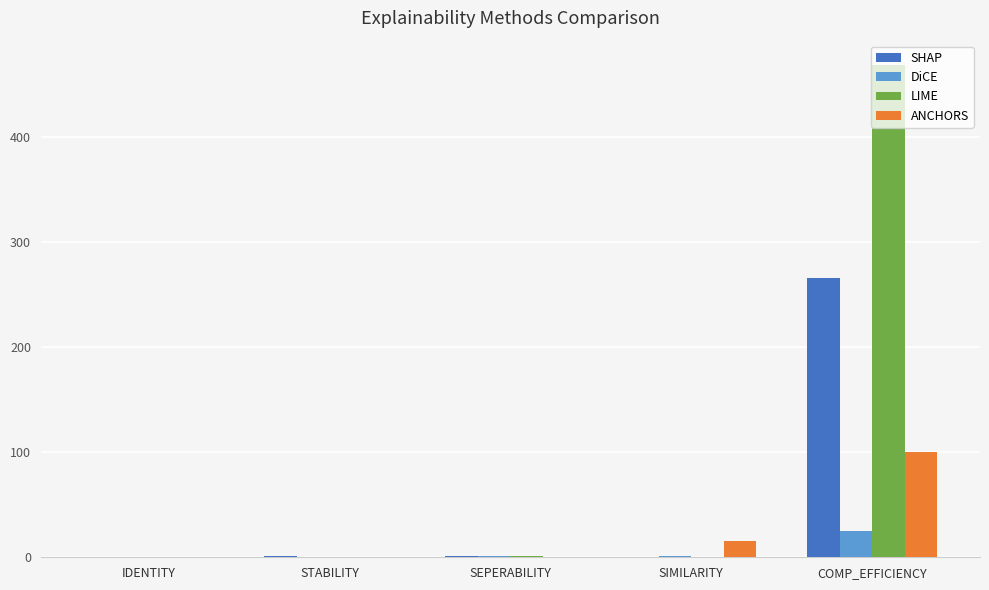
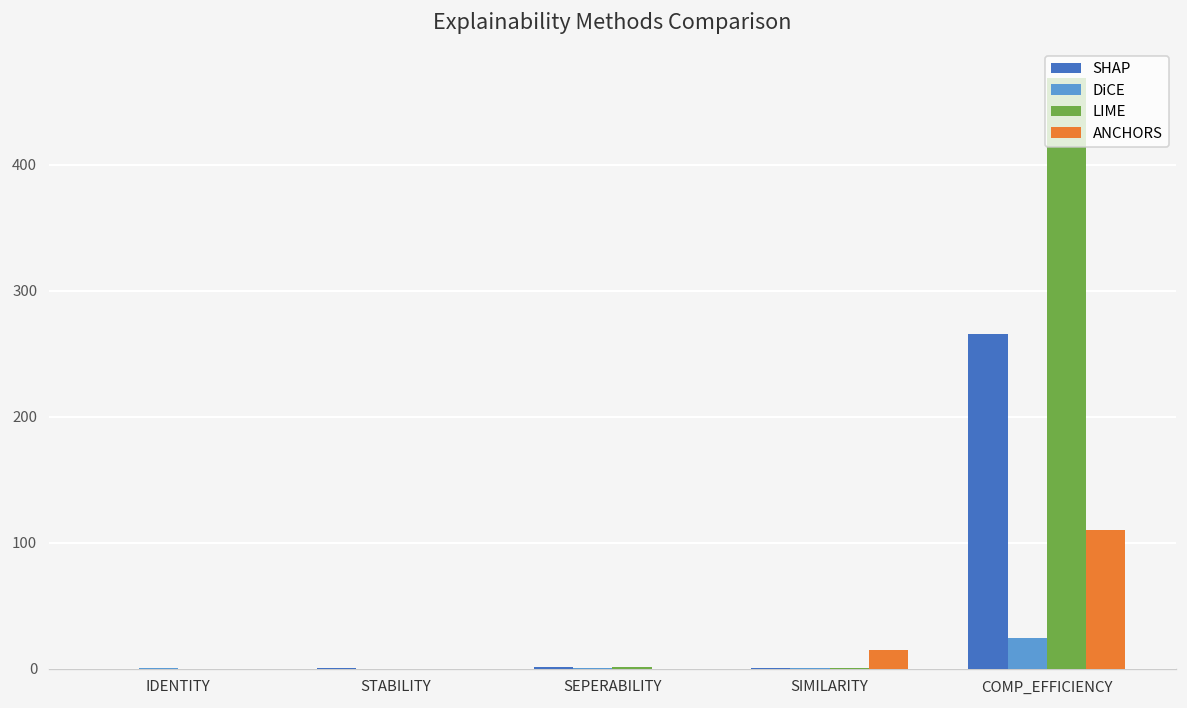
ANCHORS, COMP_EFFICIENCY: 100 -> 110
